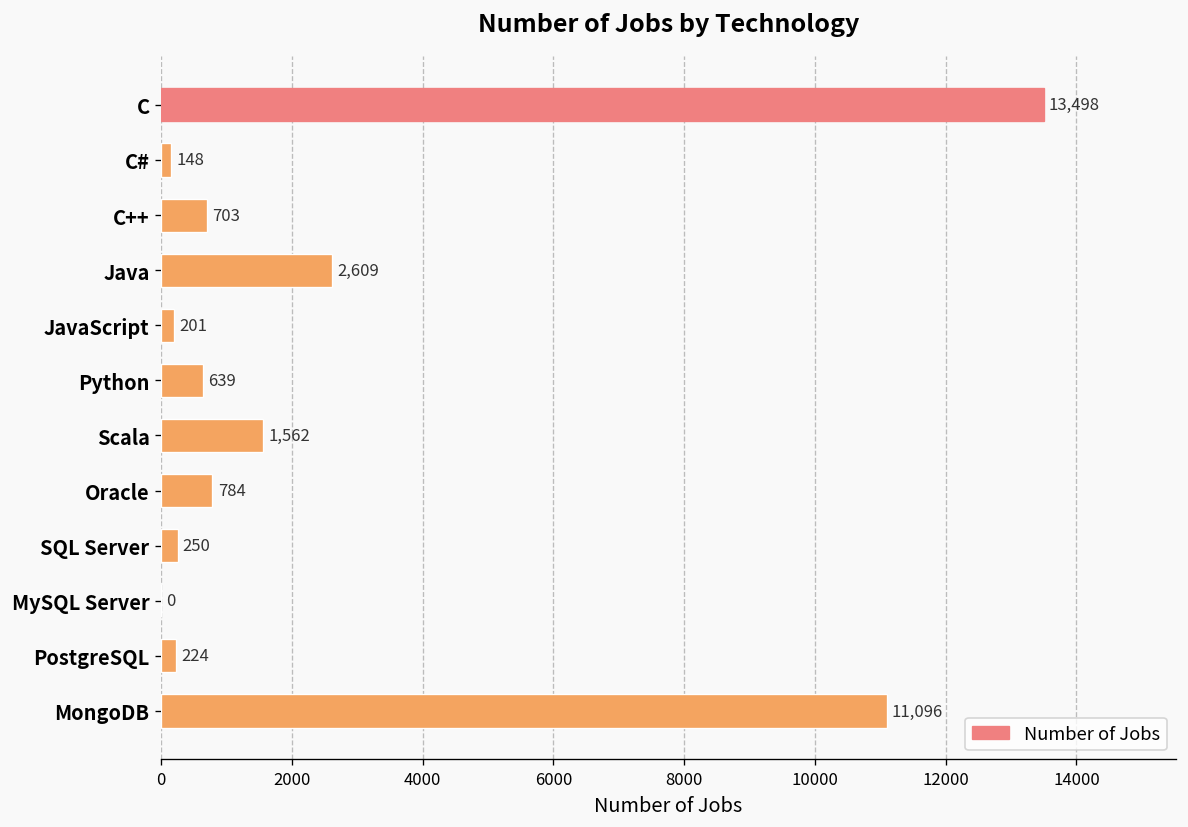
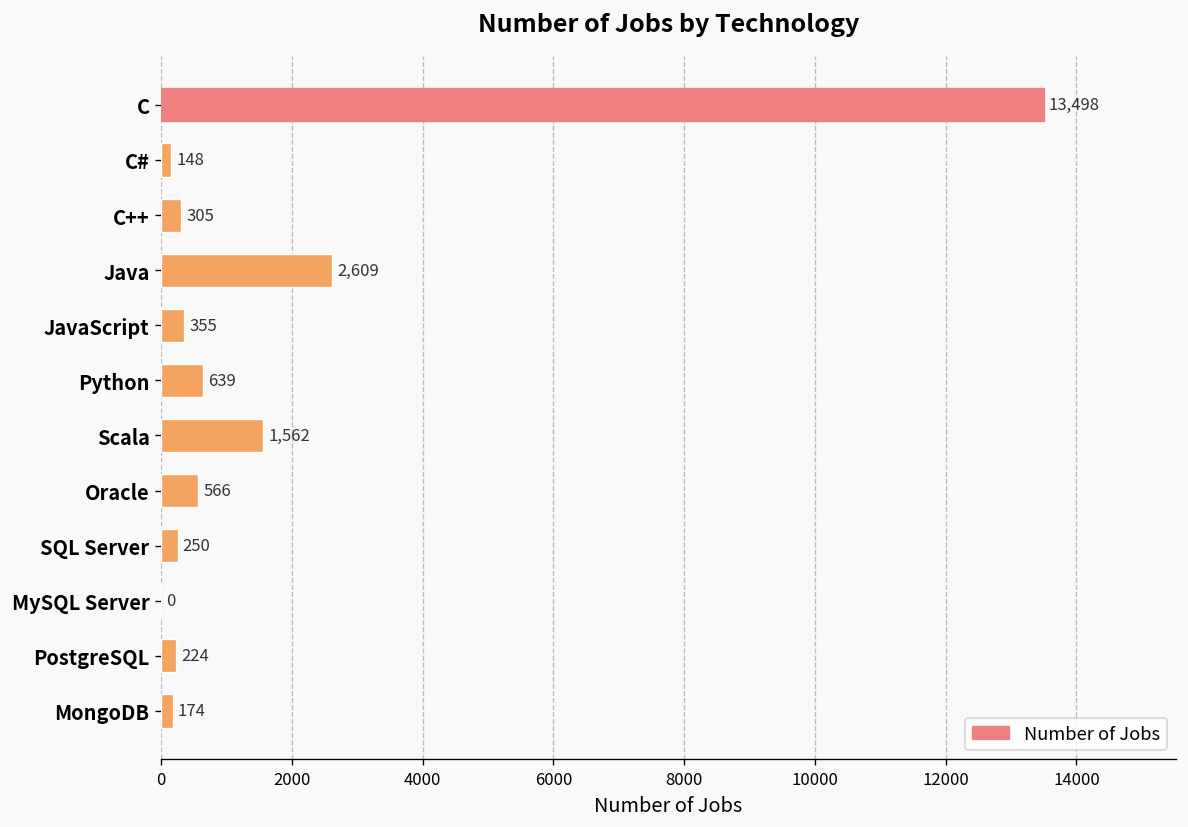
C++: 703 -> 305
JavaScript: 201 -> 355
Oracle: 784 -> 566
MongoDB: 11,096 -> 174
